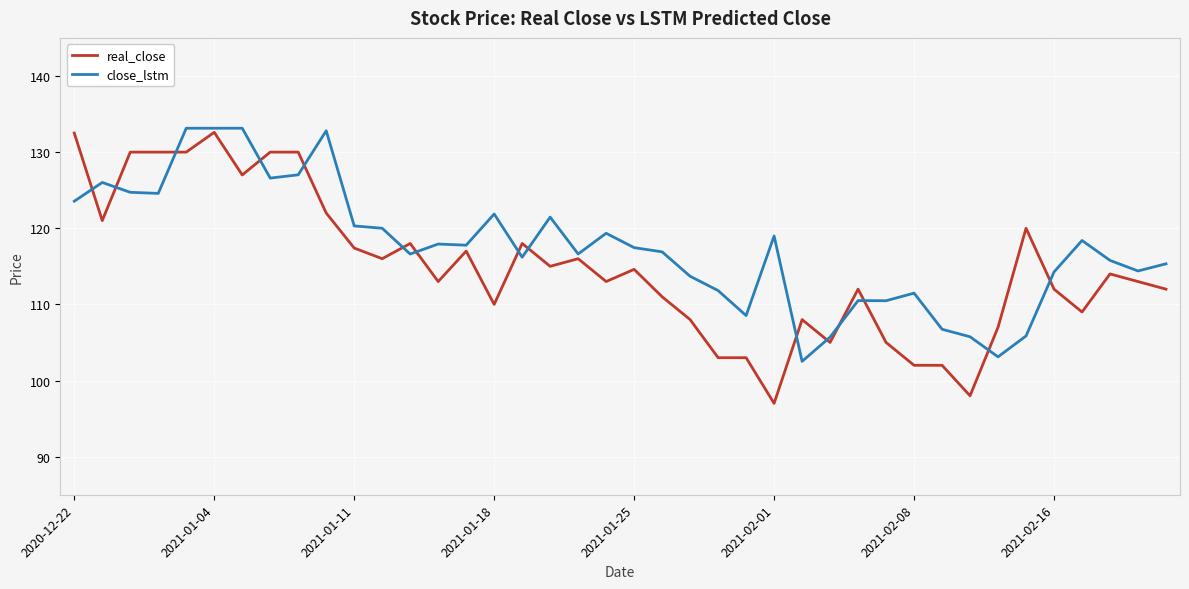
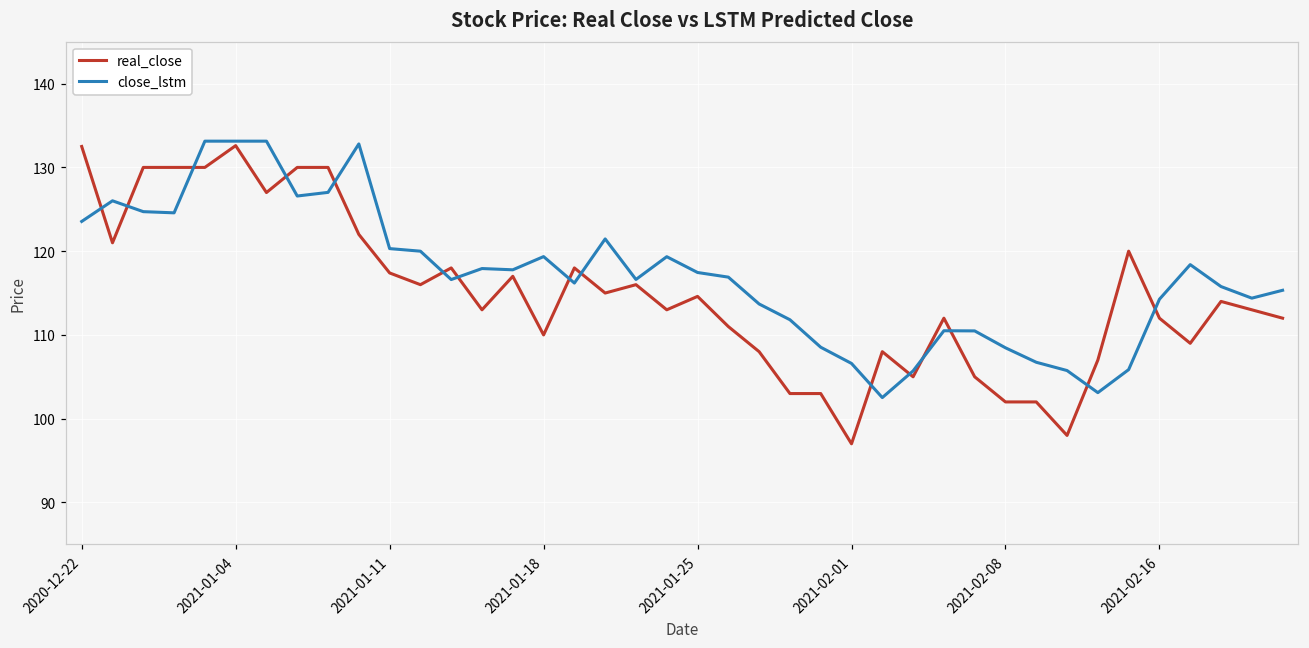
close_lstm, 2021-01-18: 122 -> 119
close_lstm, 2021-02-01: 119 -> 107
close_lstm, 2021-02-08: 111 -> 108
